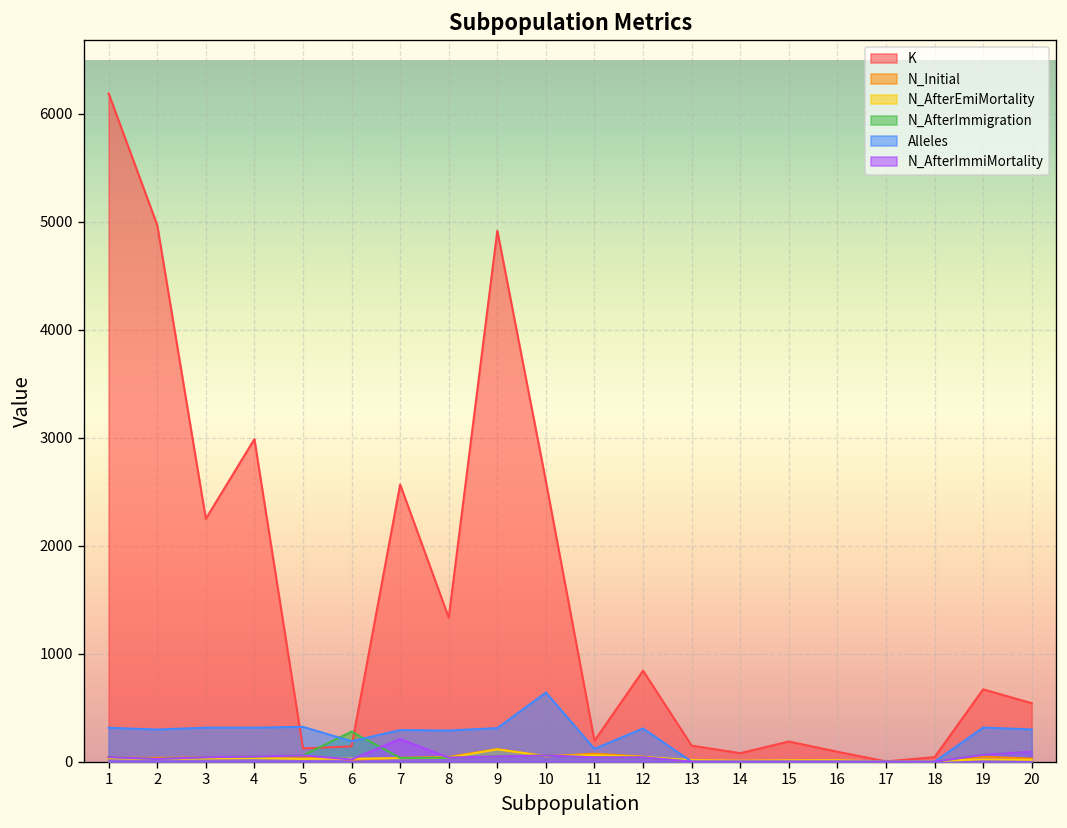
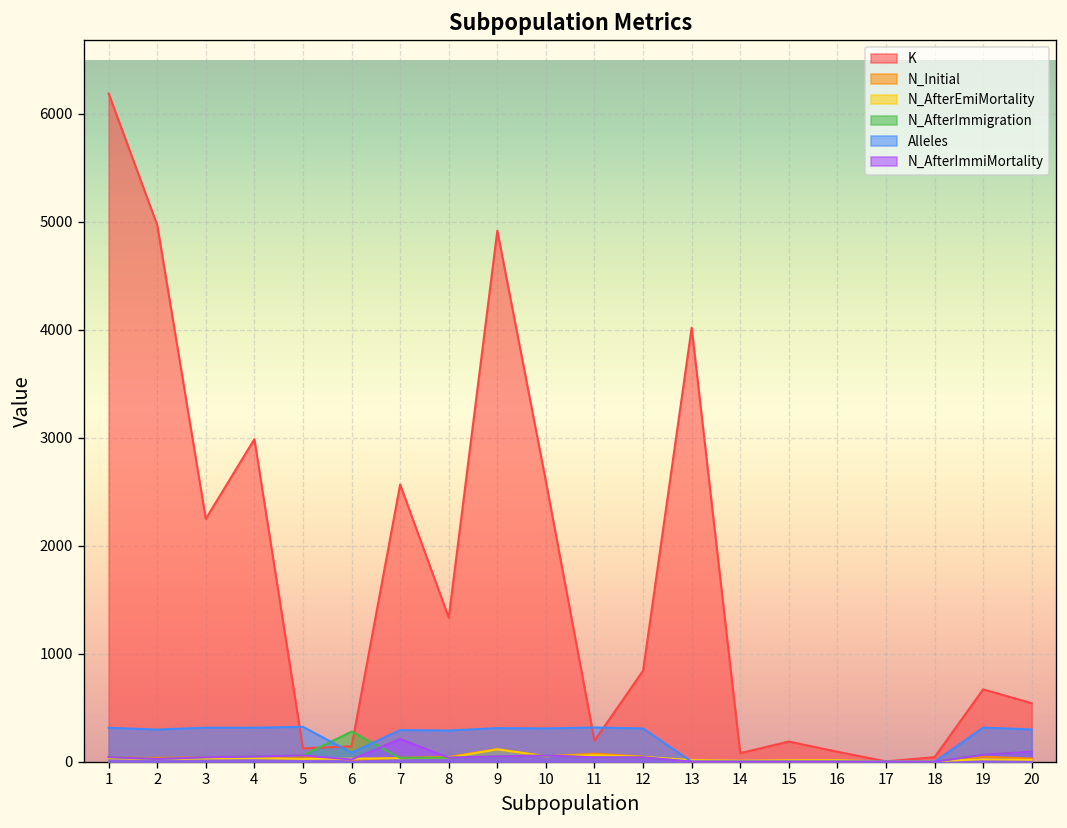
Alleles, 6: 200 -> 100
Alleles, 10: 600 -> 300
Alleles, 11: 100 -> 300
K, 13: 100 -> 4000
